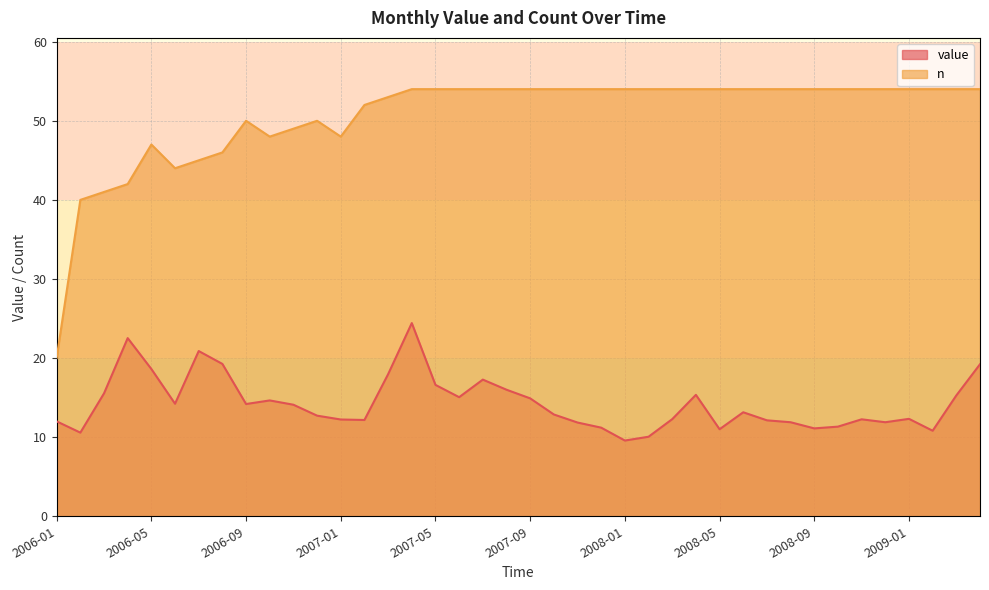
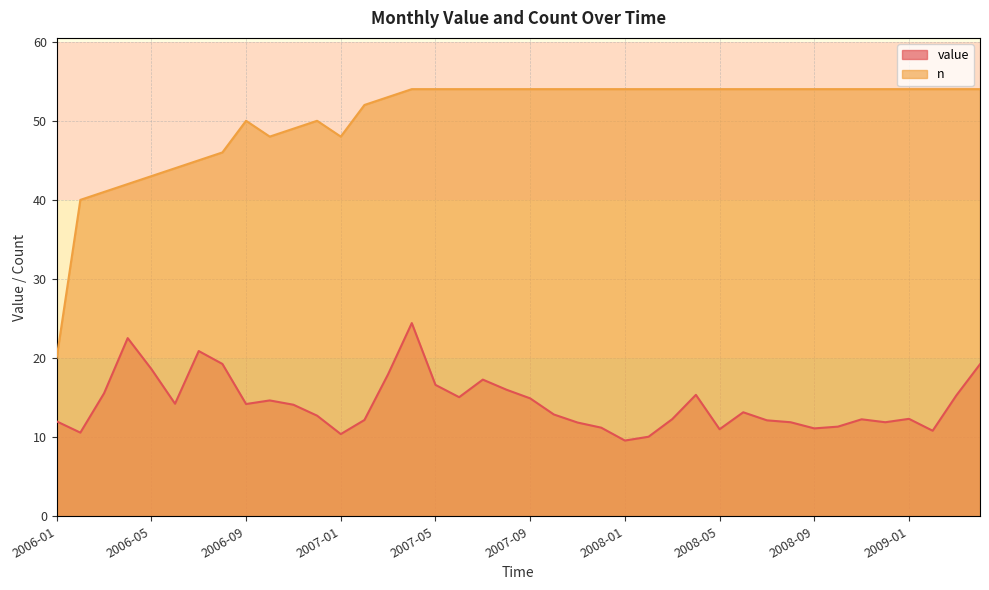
n, 2006-05: 47 -> 43
value, 2007-01: 12 -> 10
